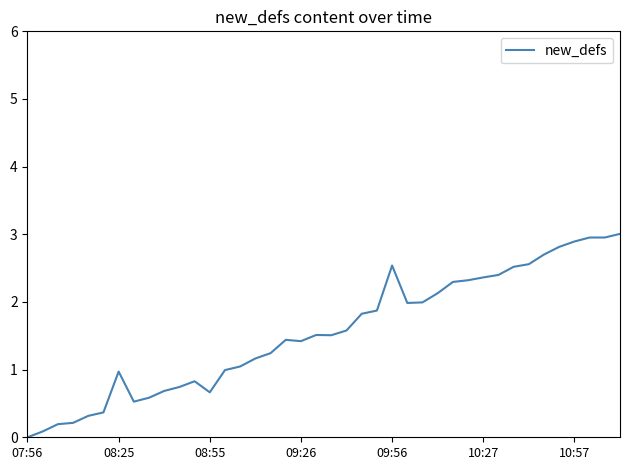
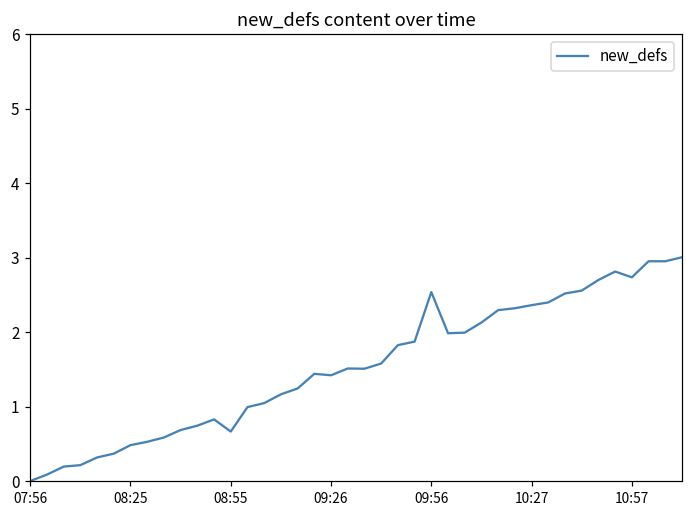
08:25: 1.0 -> 0.5
10:57: 2.9 -> 2.7
